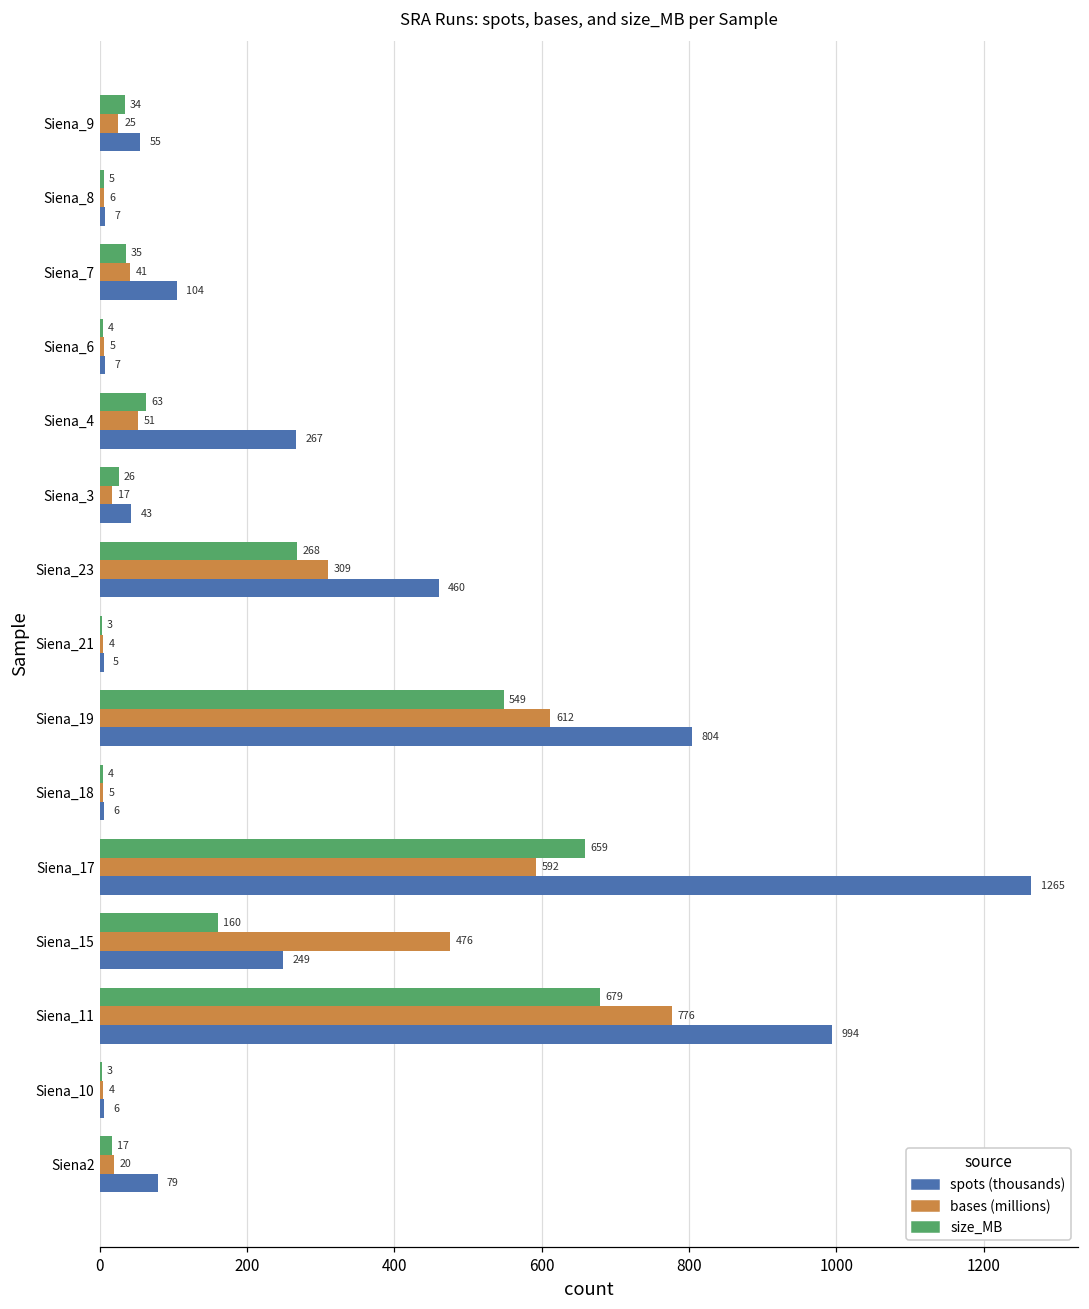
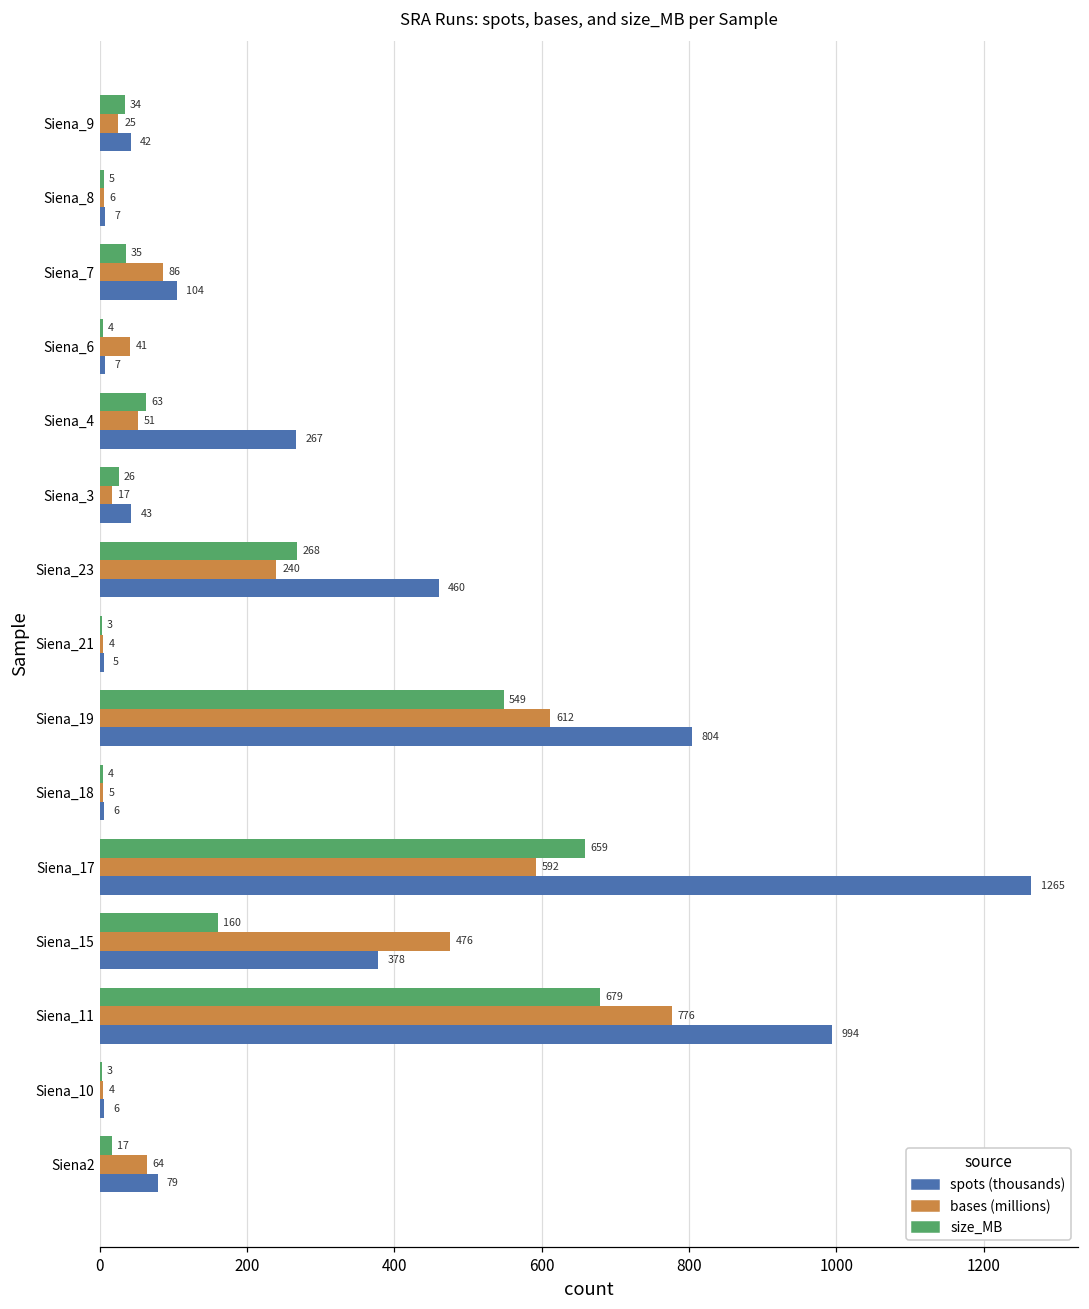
spots (thousands), Siena_9: 55 -> 42
bases (millions), Siena_7: 41 -> 86
bases (millions), Siena_6: 5 -> 41
bases (millions), Siena_23: 309 -> 240
spots (thousands), Siena_15: 249 -> 378
bases (millions), Siena2: 20 -> 64
